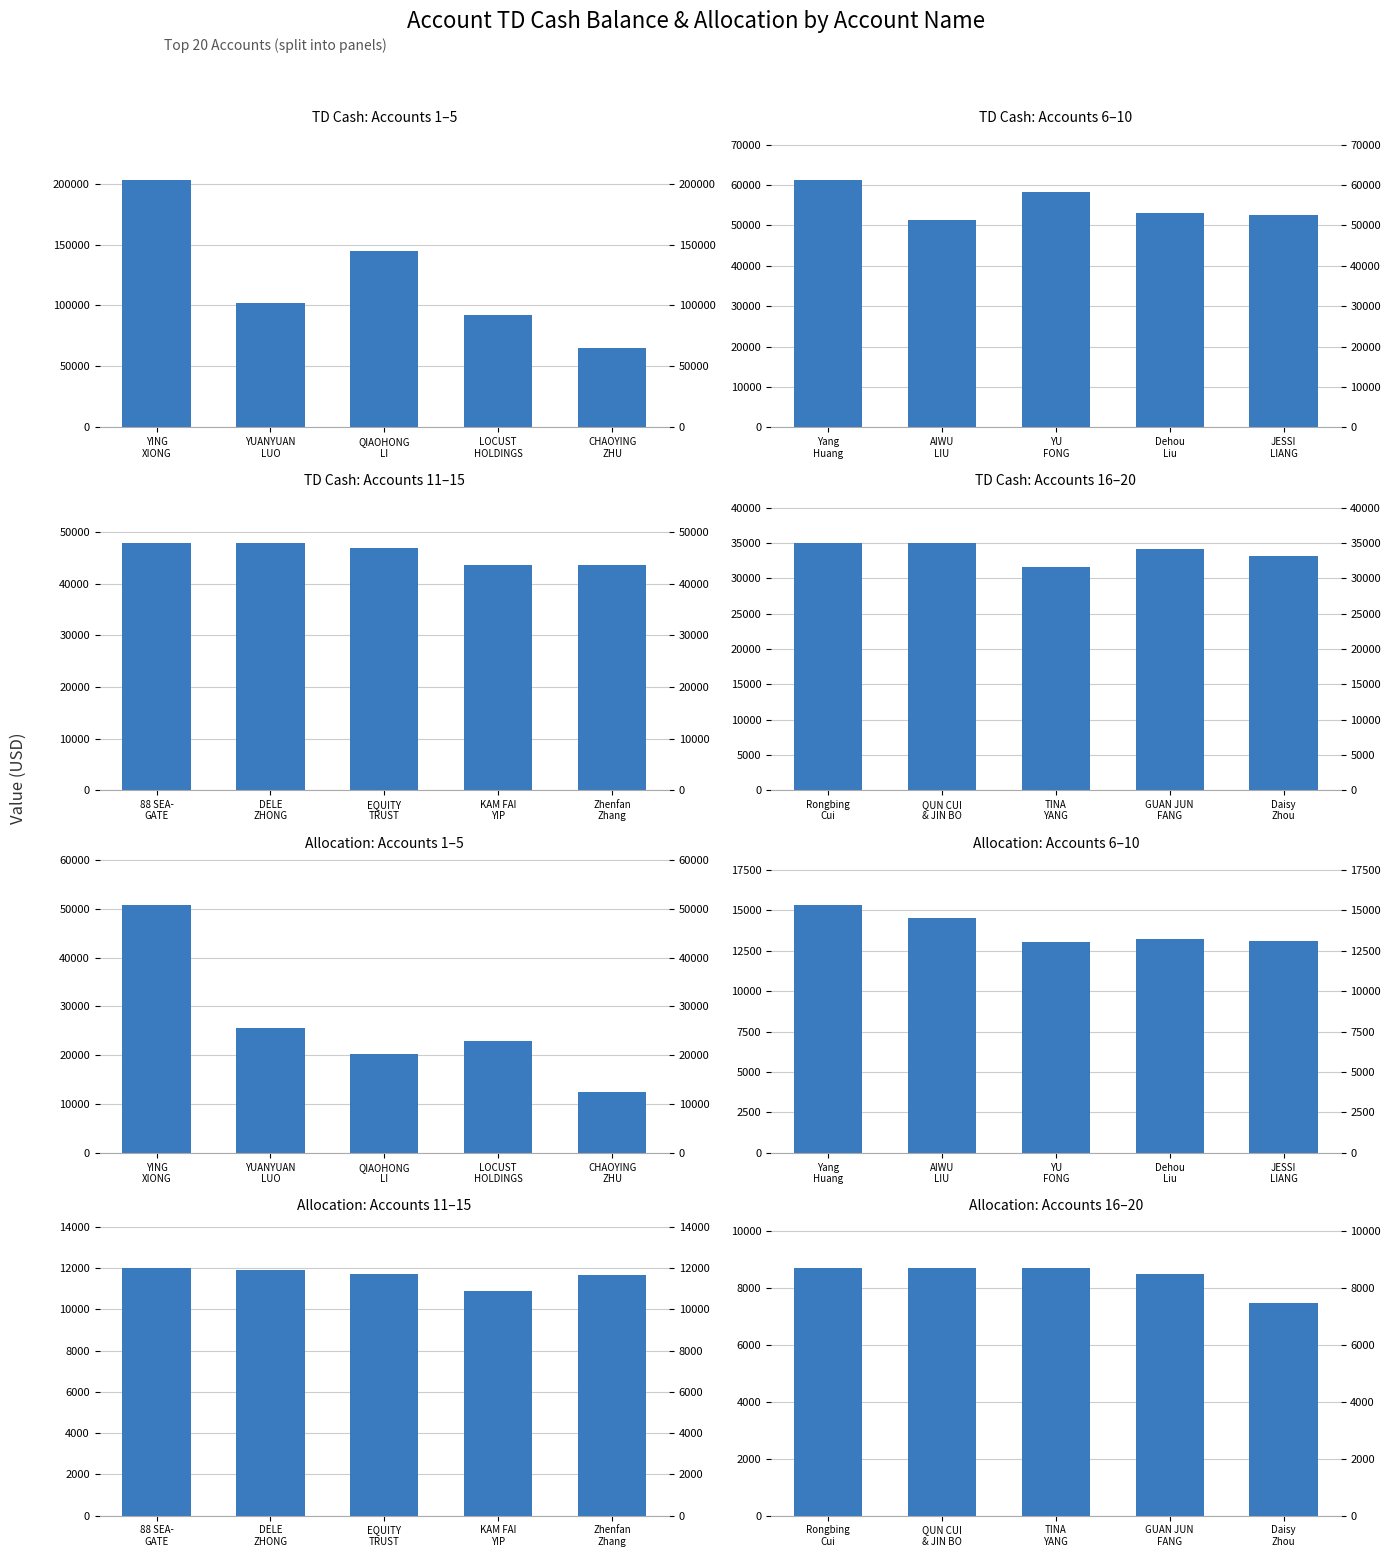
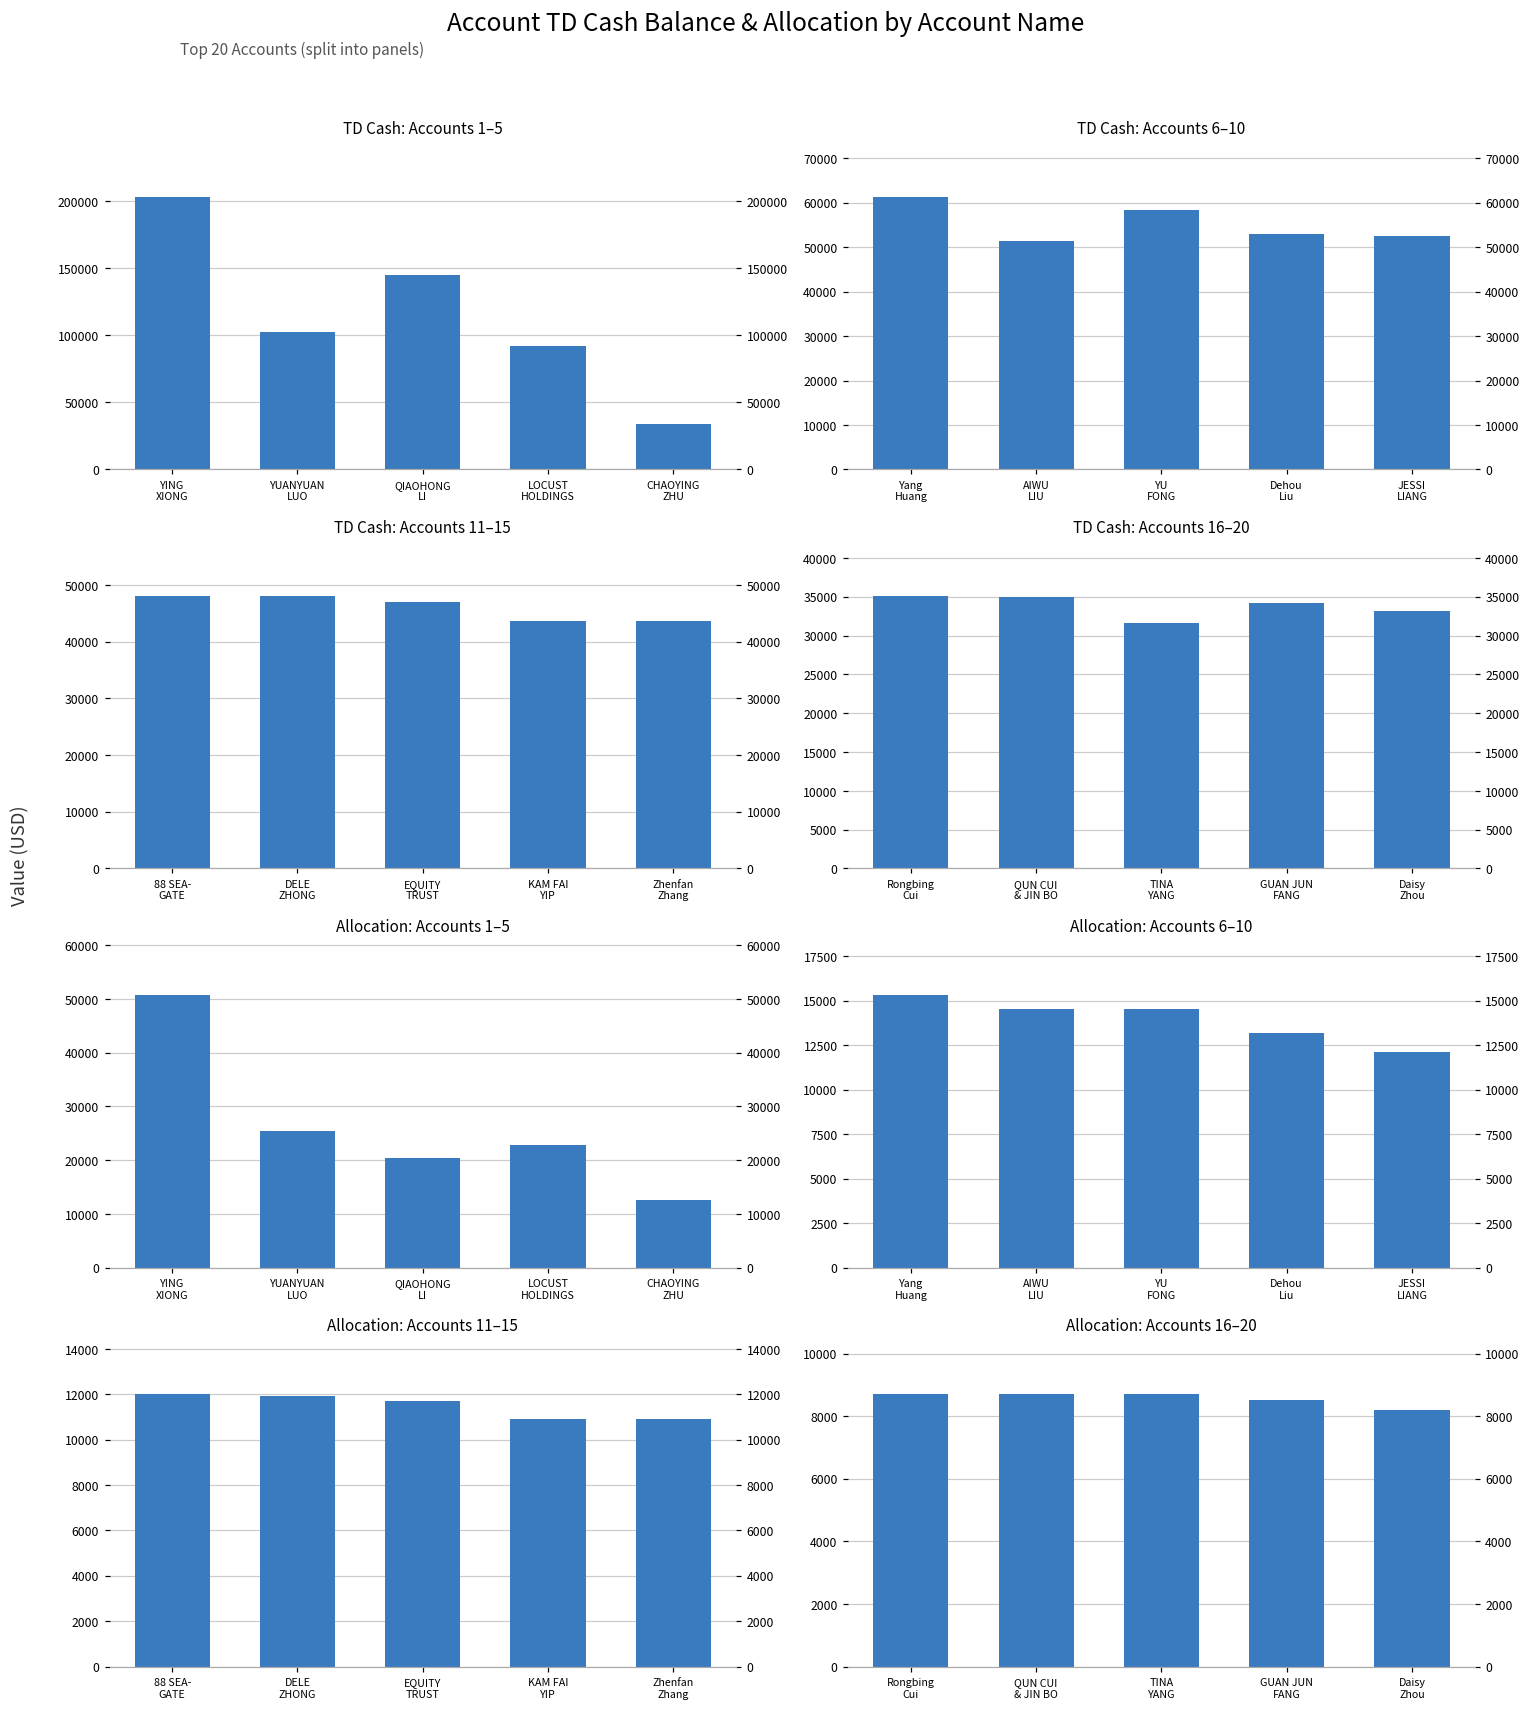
TD Cash: Accounts 1–5, CHAOYING ZHU: 65000 -> 34000
Allocation: Accounts 6–10, YU FONG: 13000 -> 14500
Allocation: Accounts 6–10, JESSI LIANG: 13100 -> 12100
Allocation: Accounts 11–15, Zhenfan Zhang: 11700 -> 10900
Allocation: Accounts 16–20, Daisy Zhou: 7500 -> 8200
